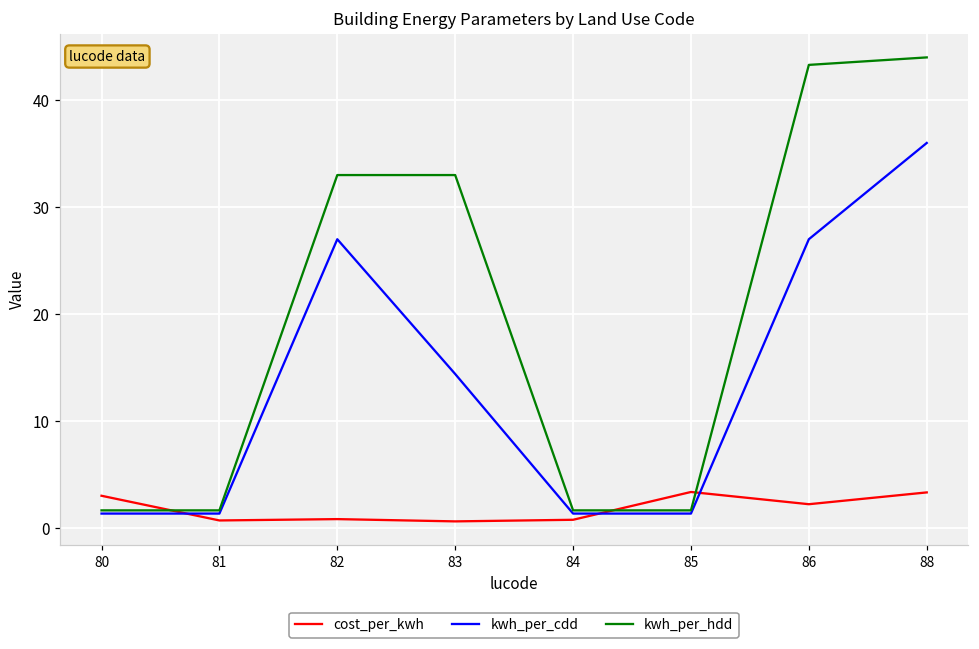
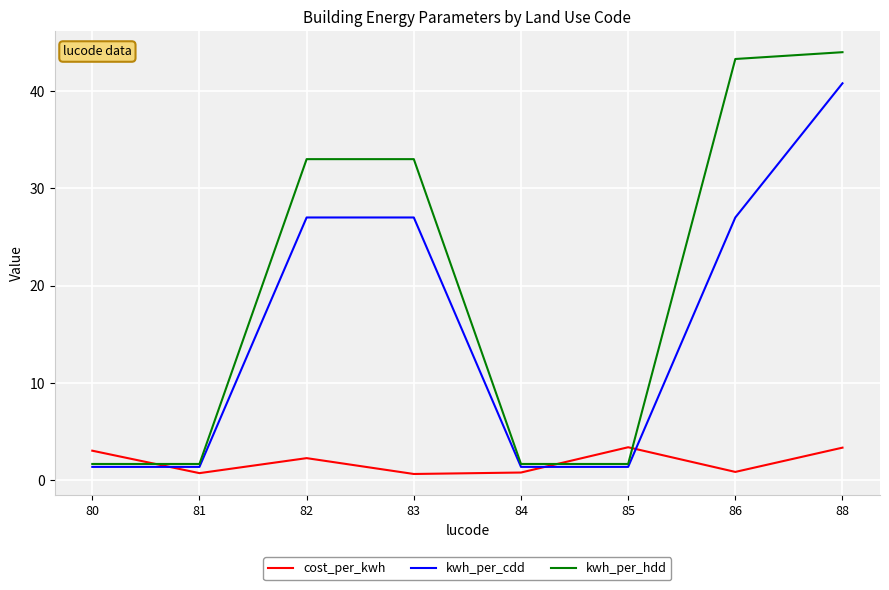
cost_per_kwh, 82: 1 -> 2
kwh_per_cdd, 83: 14 -> 27
cost_per_kwh, 86: 2 -> 1
kwh_per_cdd, 88: 36 -> 41
